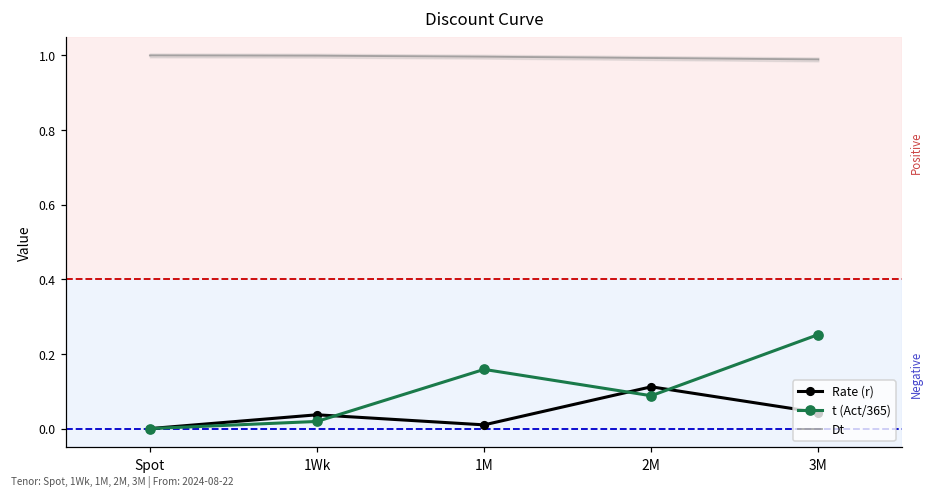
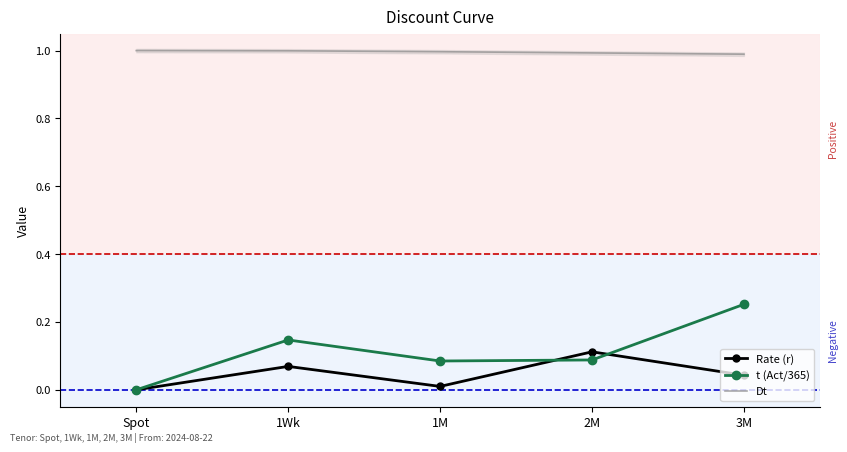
Rate (r), 1Wk: 0.04 -> 0.07
t (Act/365), 1Wk: 0.02 -> 0.15
t (Act/365), 1M: 0.16 -> 0.08
